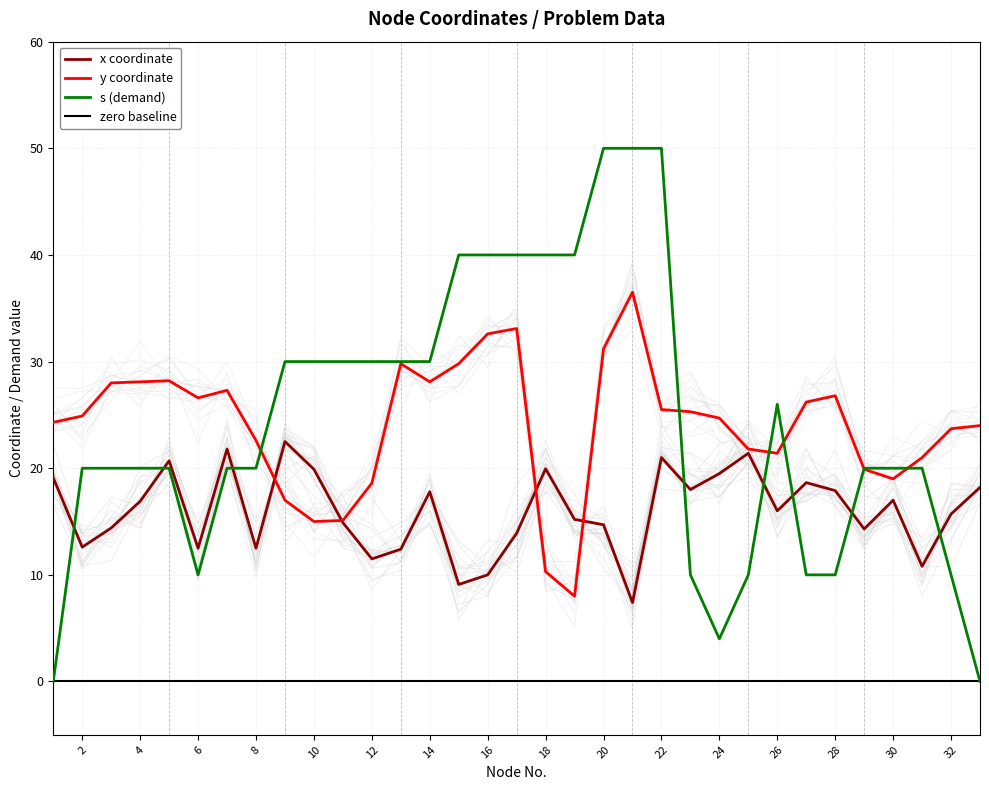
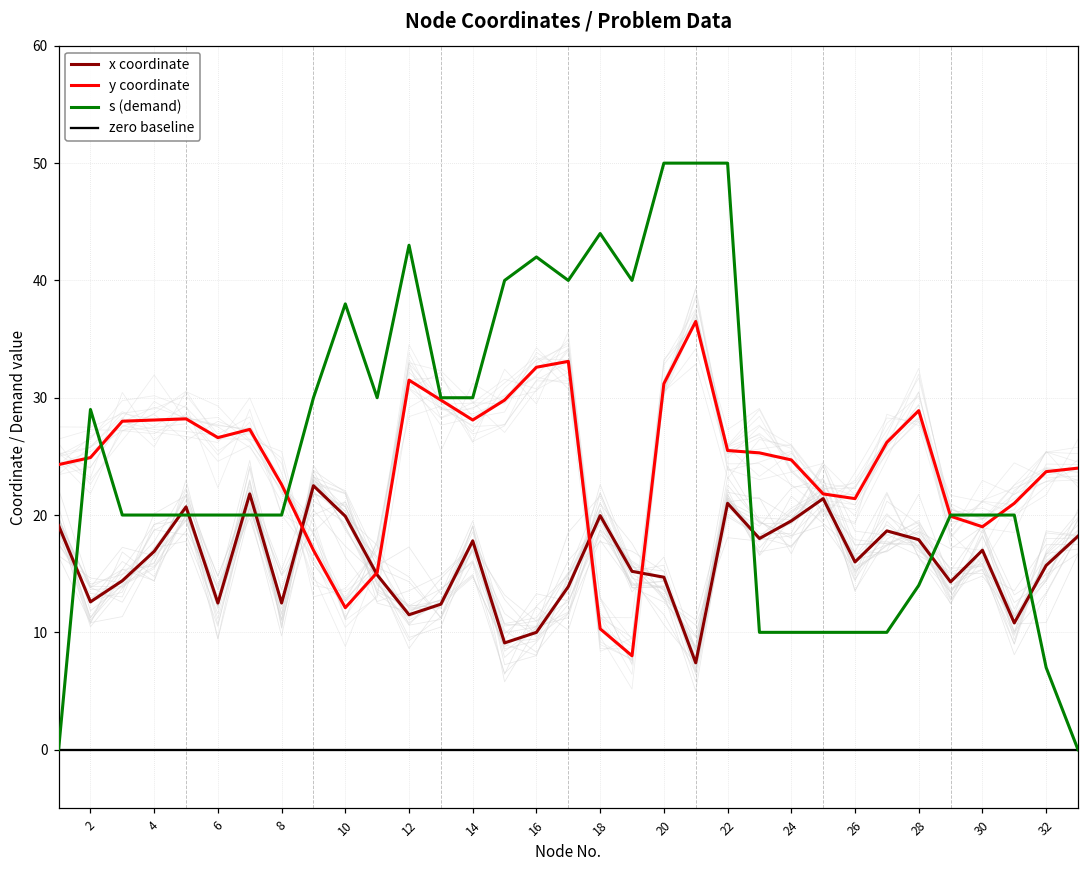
s (demand), 2: 20 -> 29
s (demand), 6: 10 -> 20
y coordinate, 10: 15.0 -> 12.1
s (demand), 10: 30 -> 38
y coordinate, 12: 18.6 -> 31.5
s (demand), 12: 30 -> 43
s (demand), 16: 40 -> 42
s (demand), 18: 40 -> 44
s (demand), 24: 4 -> 10
s (demand), 26: 26 -> 10
y coordinate, 28: 26.8 -> 28.9
s (demand), 28: 10 -> 14
s (demand), 32: 10 -> 7
